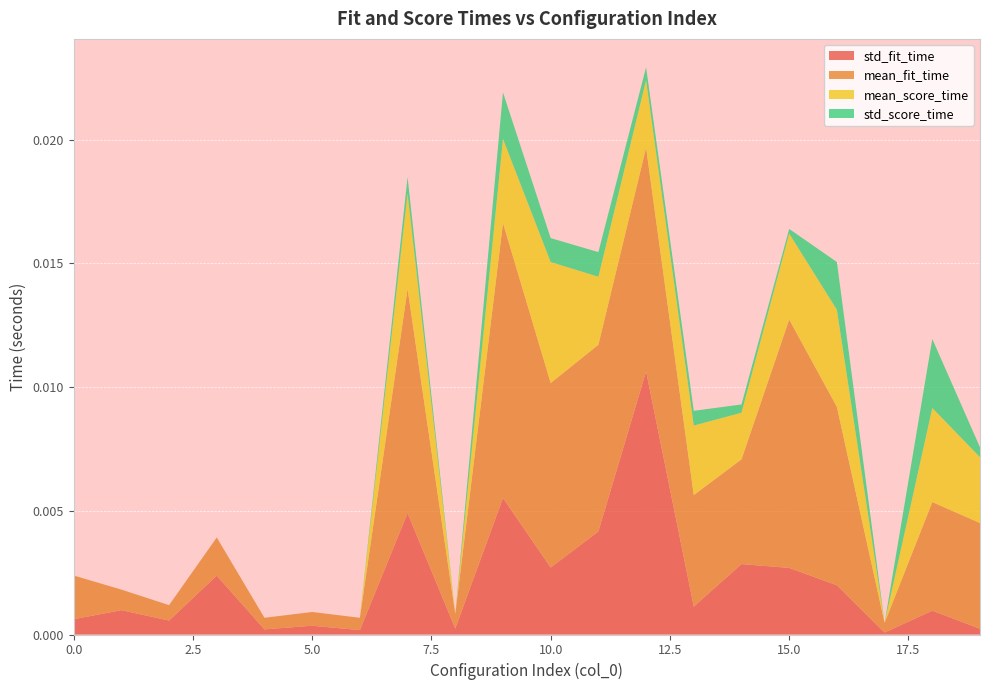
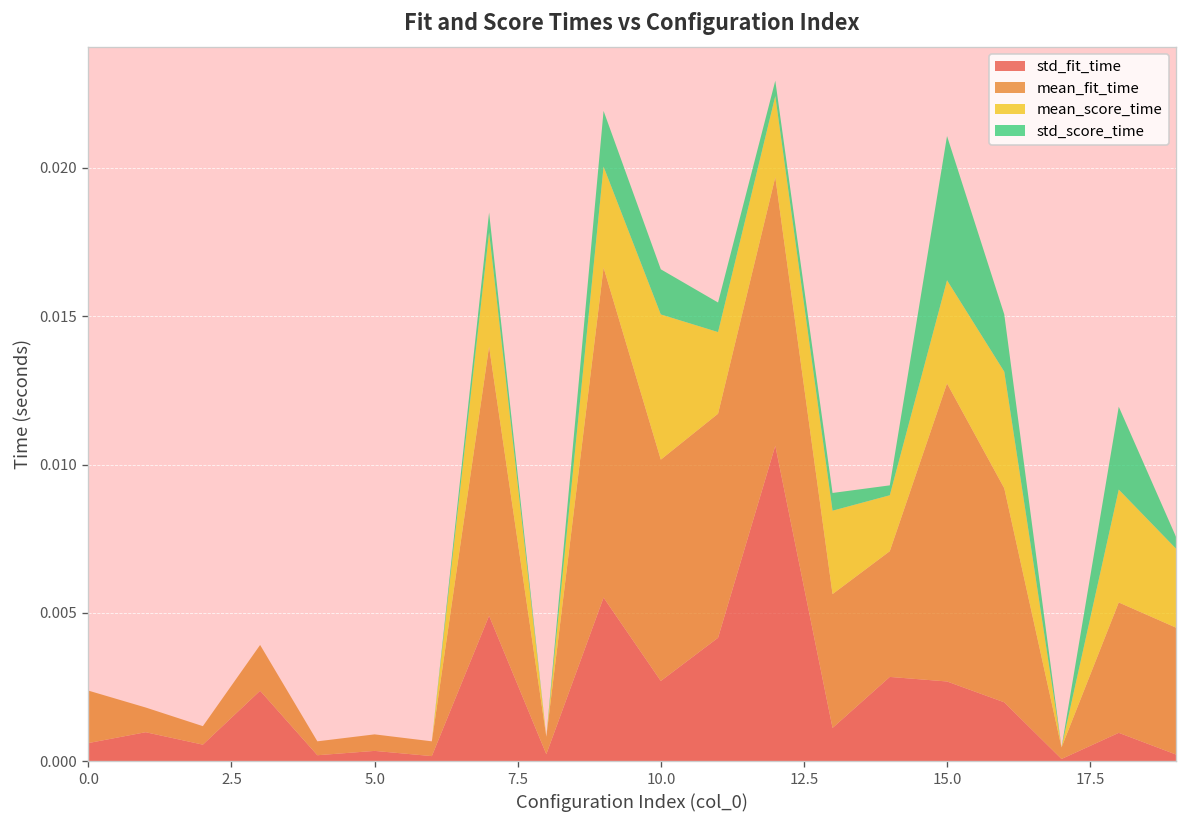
std_score_time, 10.0: 0.0010 -> 0.0015
std_score_time, 15.0: 0.0002 -> 0.0049
